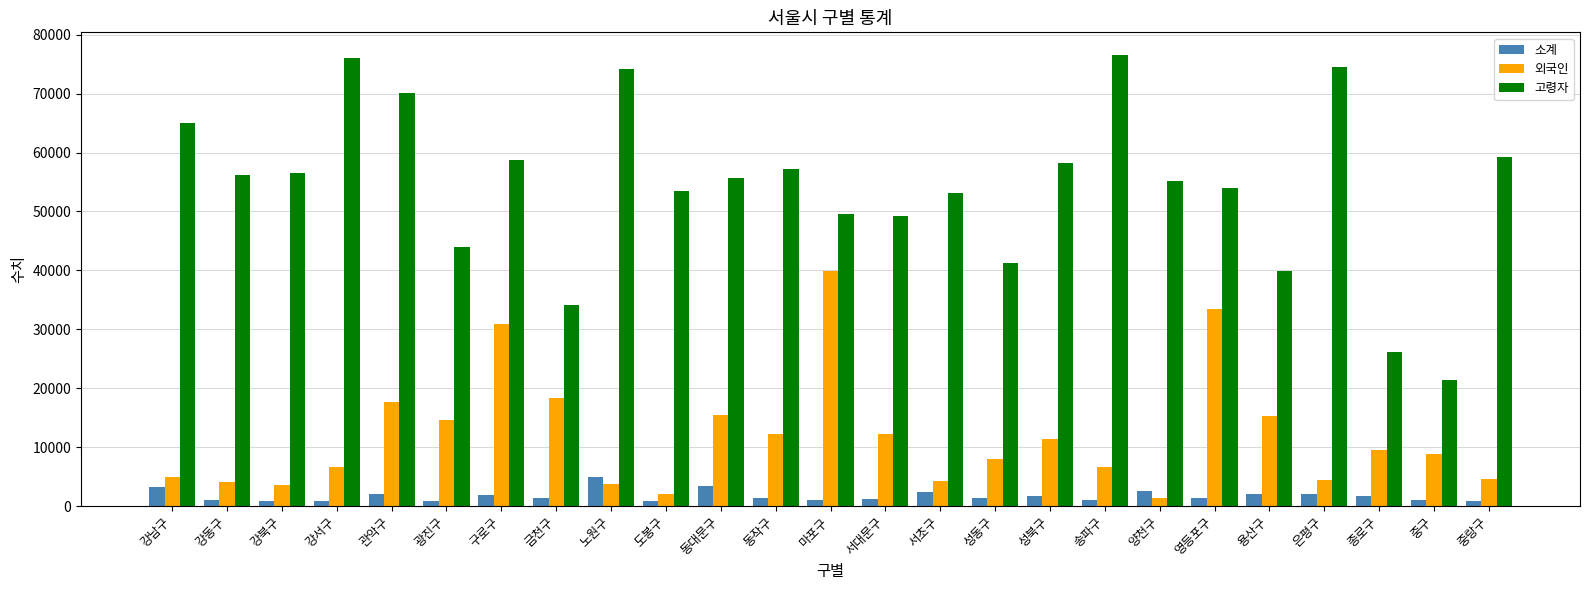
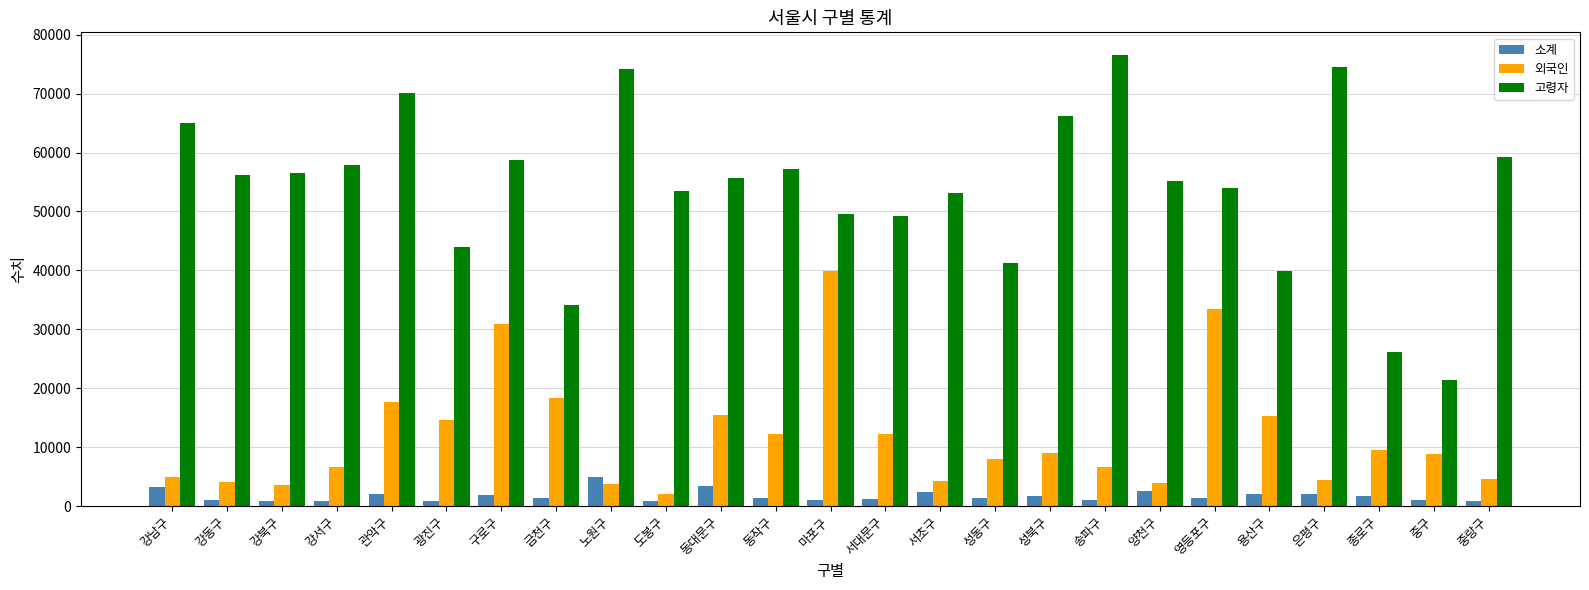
고령자, 강서구: 76000 -> 58000
외국인, 성북구: 11000 -> 9000
고령자, 성북구: 58000 -> 66000
외국인, 양천구: 1000 -> 4000
